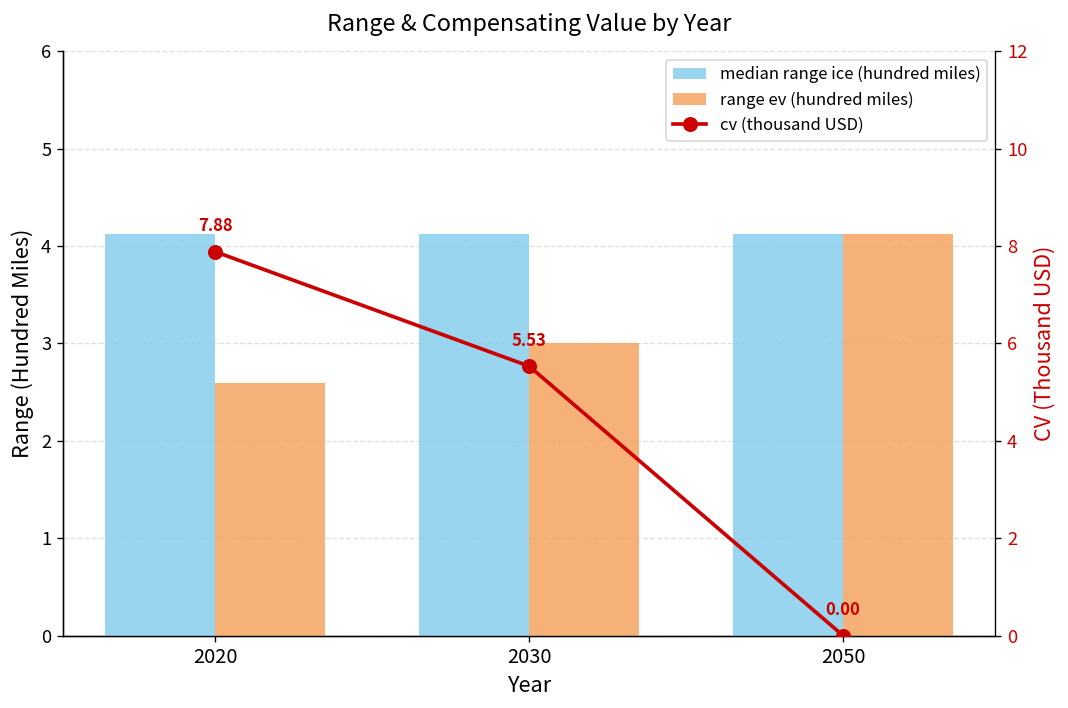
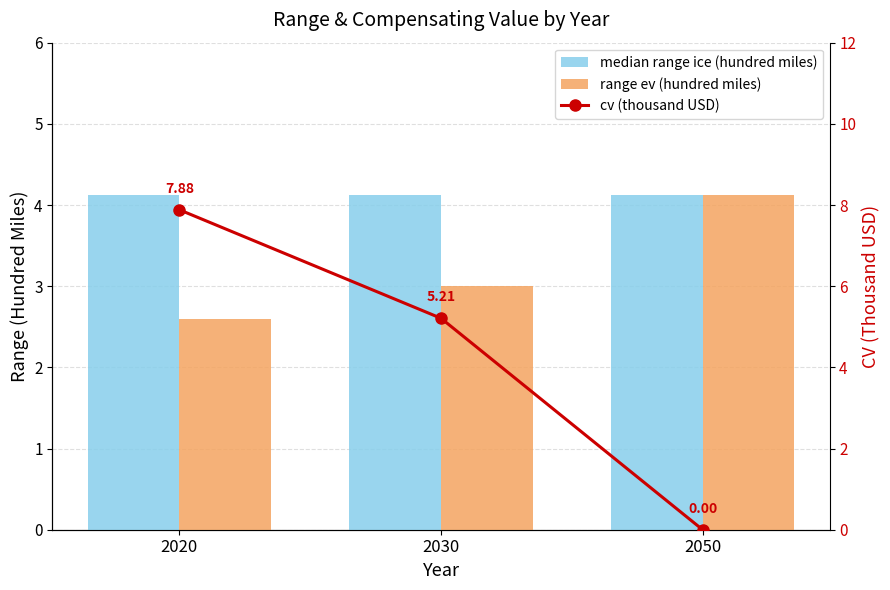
cv (thousand USD), 2030: 5.53 -> 5.21
